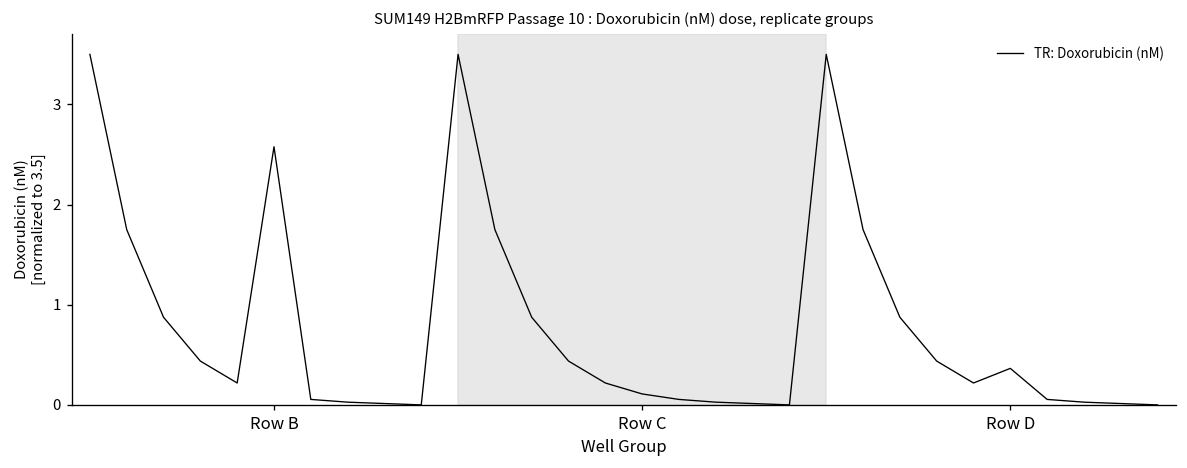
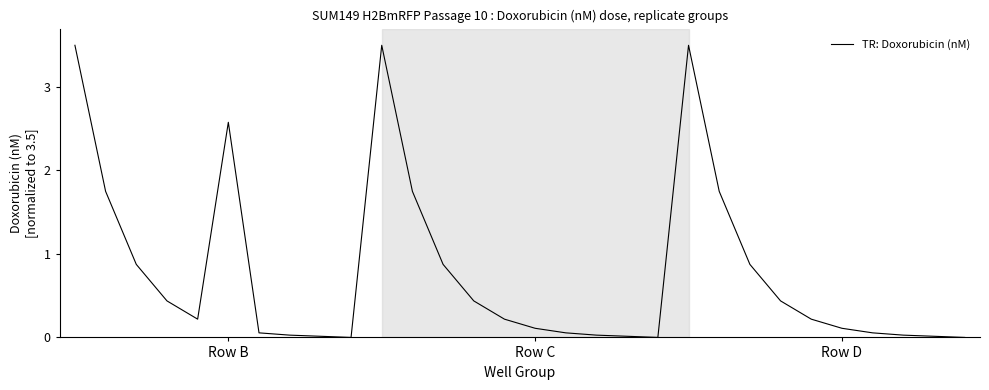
Row D: 0.4 -> 0.1
